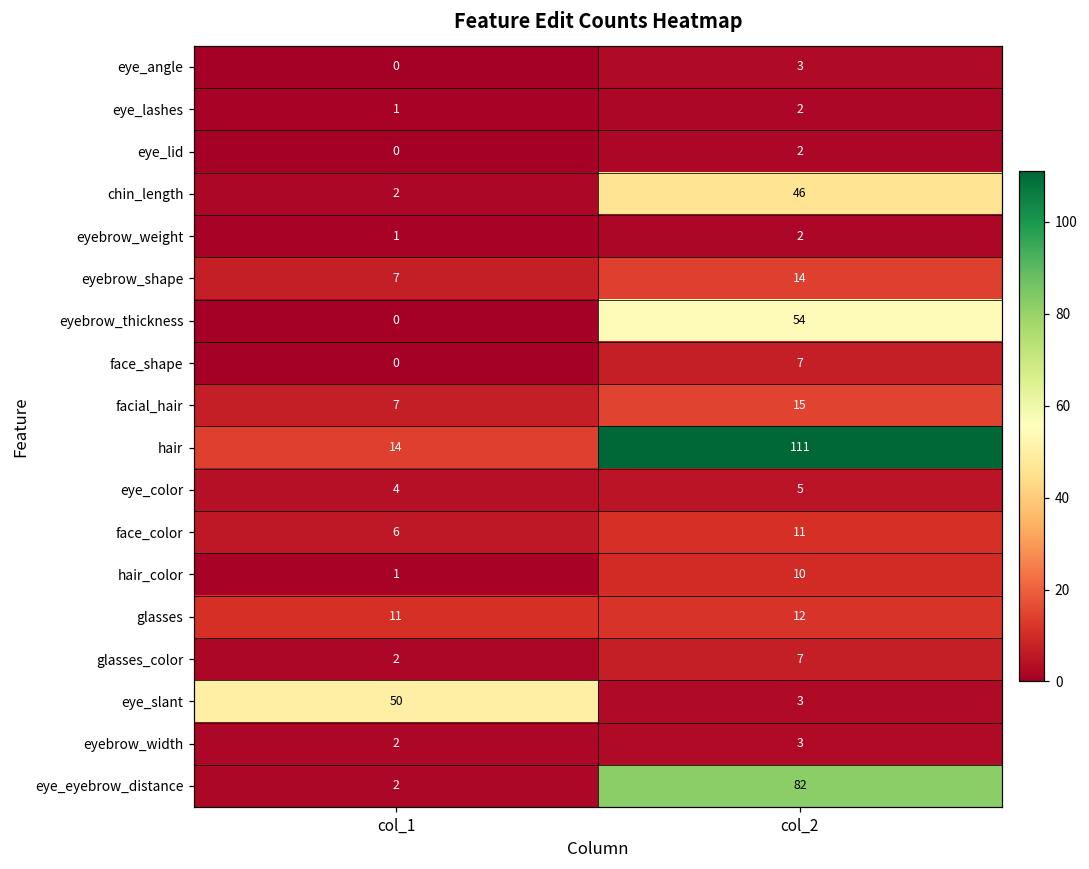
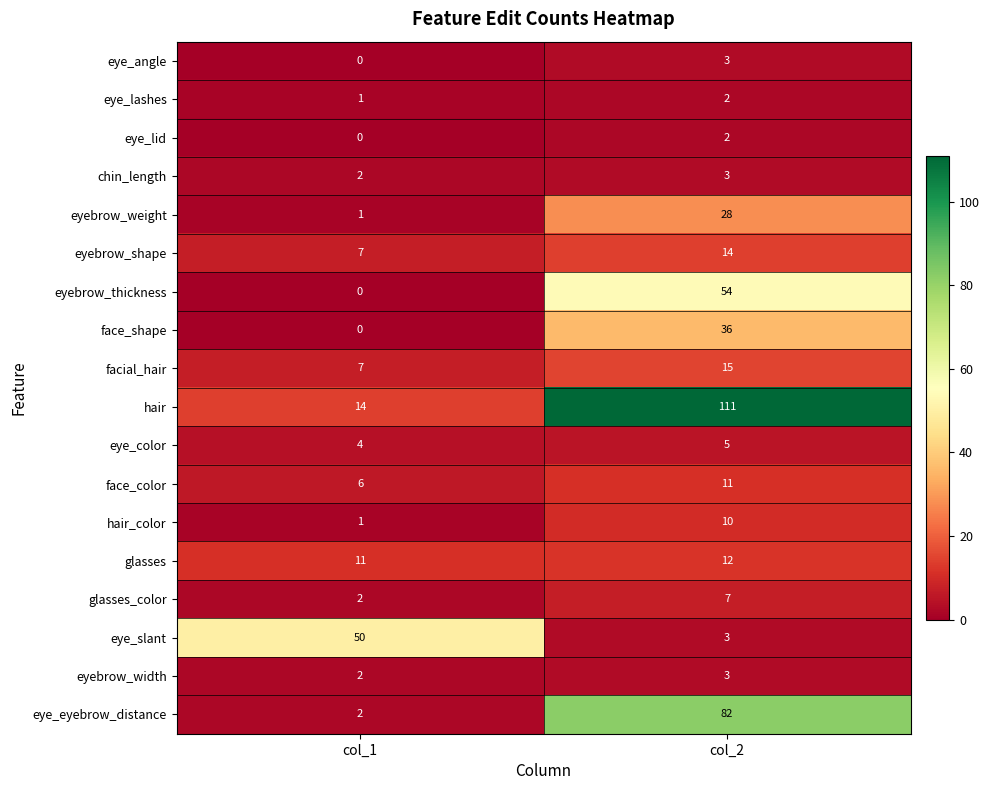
chin_length, col_2: 46 -> 3
eyebrow_weight, col_2: 2 -> 28
face_shape, col_2: 7 -> 36
